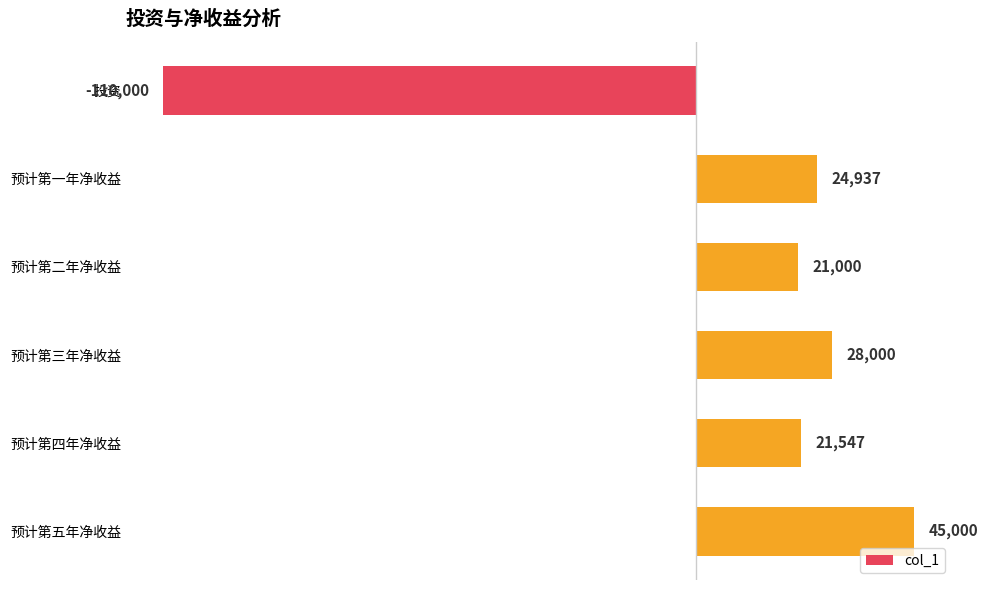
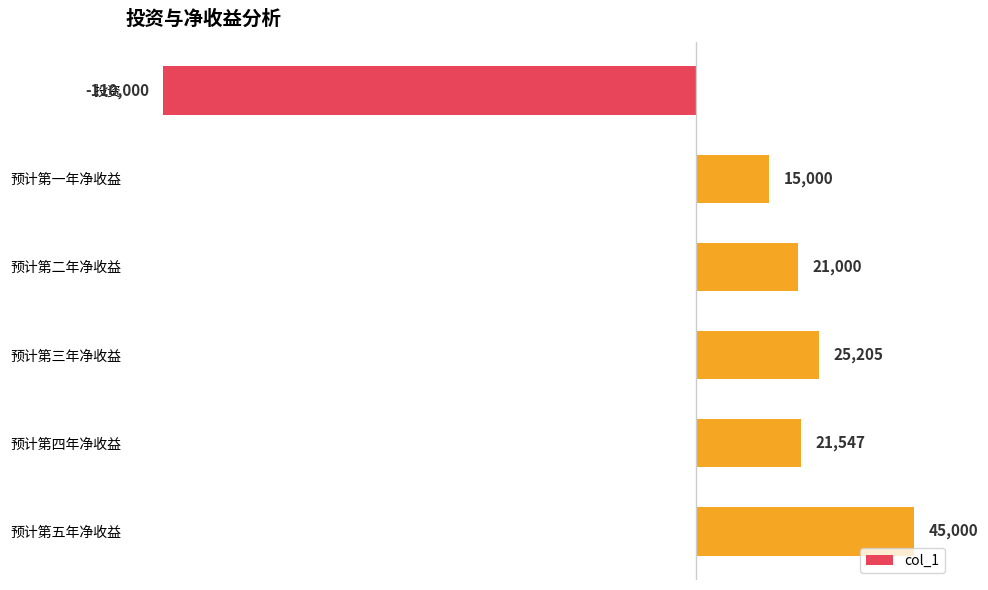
预计第一年净收益: 24,937 -> 15,000
预计第三年净收益: 28,000 -> 25,205
